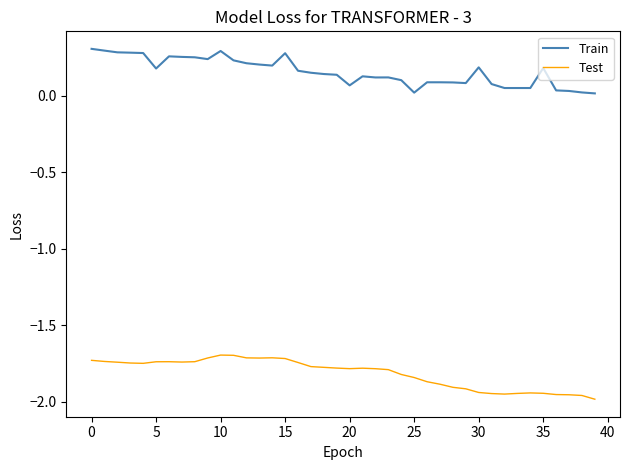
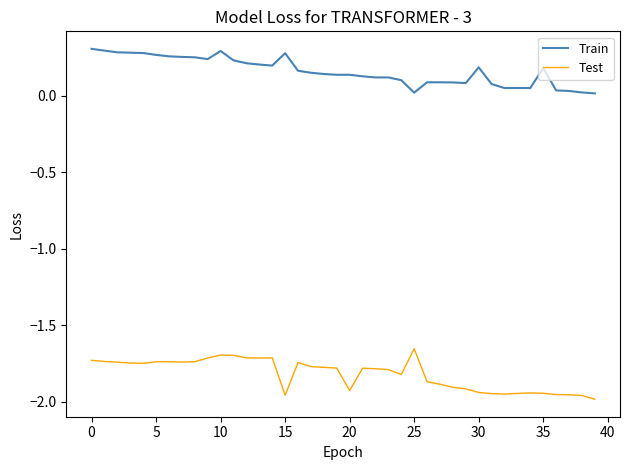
Train, 5: 0.18 -> 0.27
Test, 15: -1.72 -> -1.96
Train, 20: 0.07 -> 0.14
Test, 20: -1.78 -> -1.93
Test, 25: -1.84 -> -1.65
